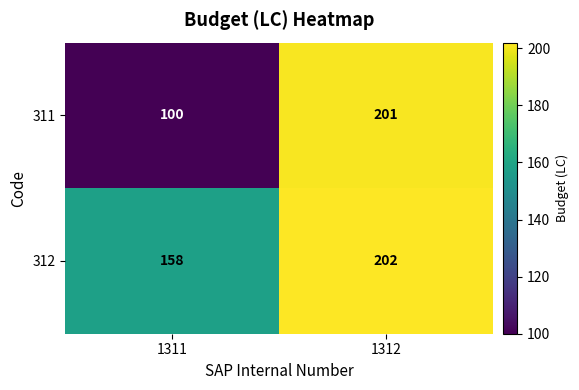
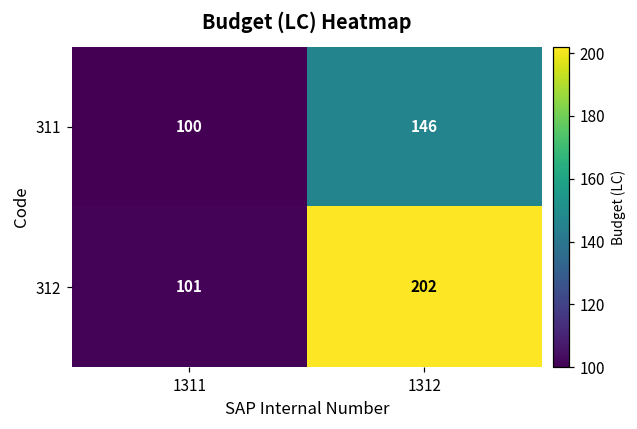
311, 1312: 201 -> 146
312, 1311: 158 -> 101
